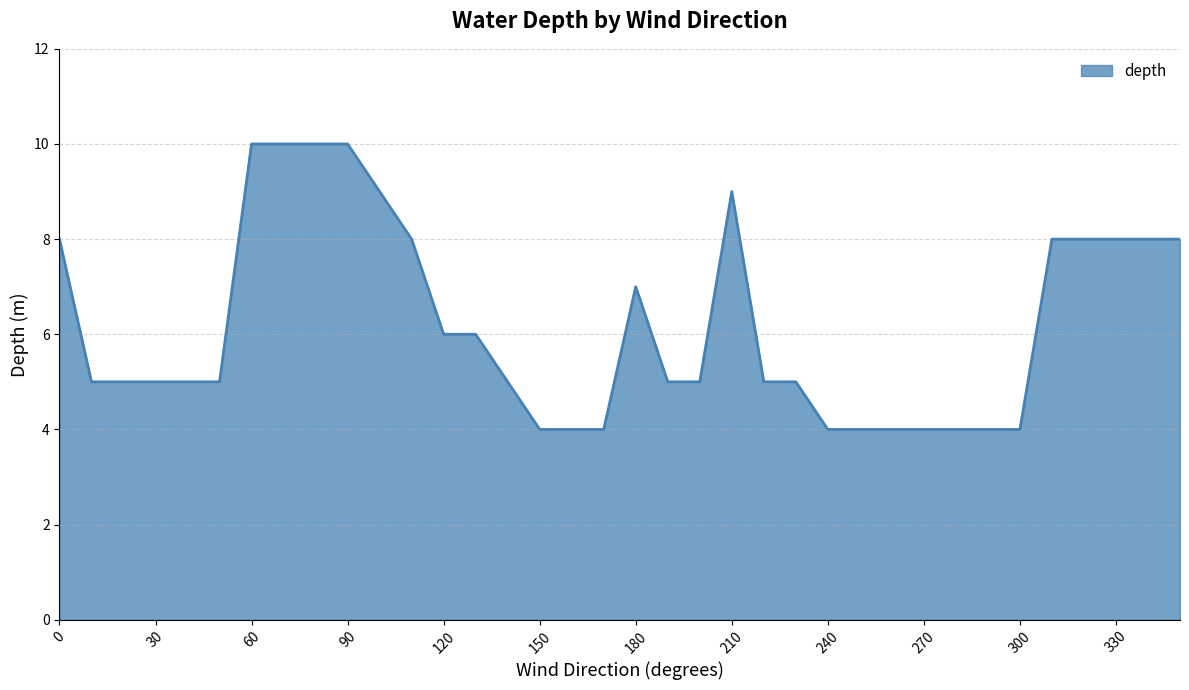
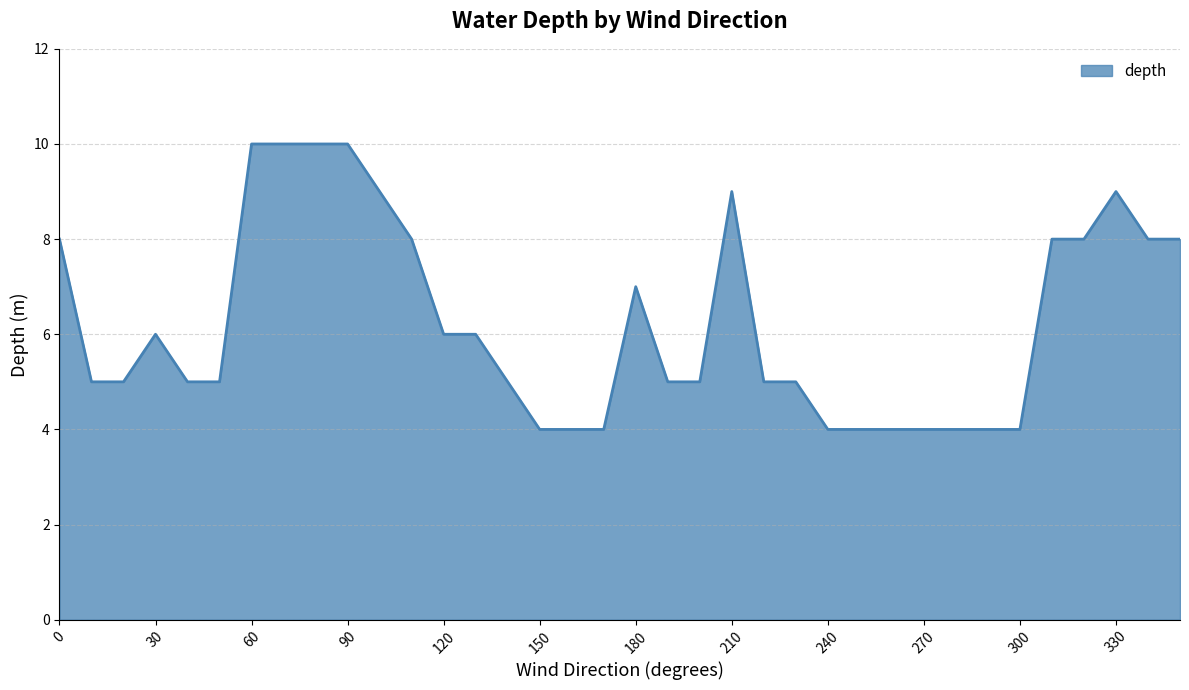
30: 5 -> 6
330: 8 -> 9
